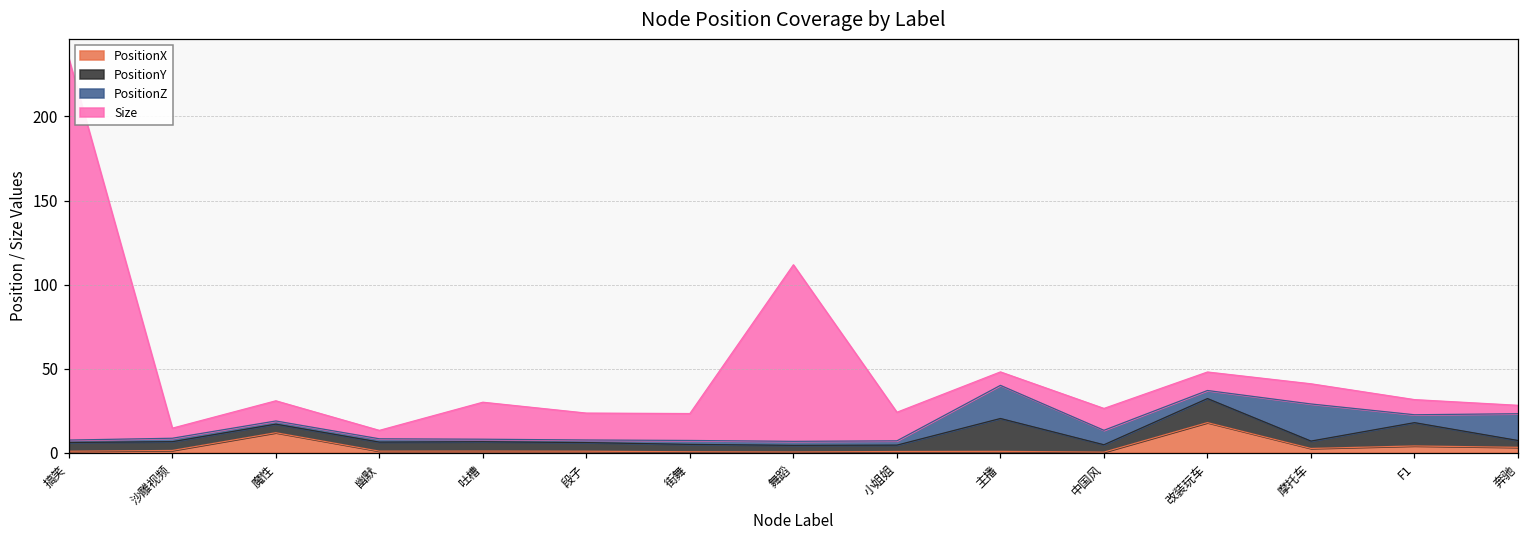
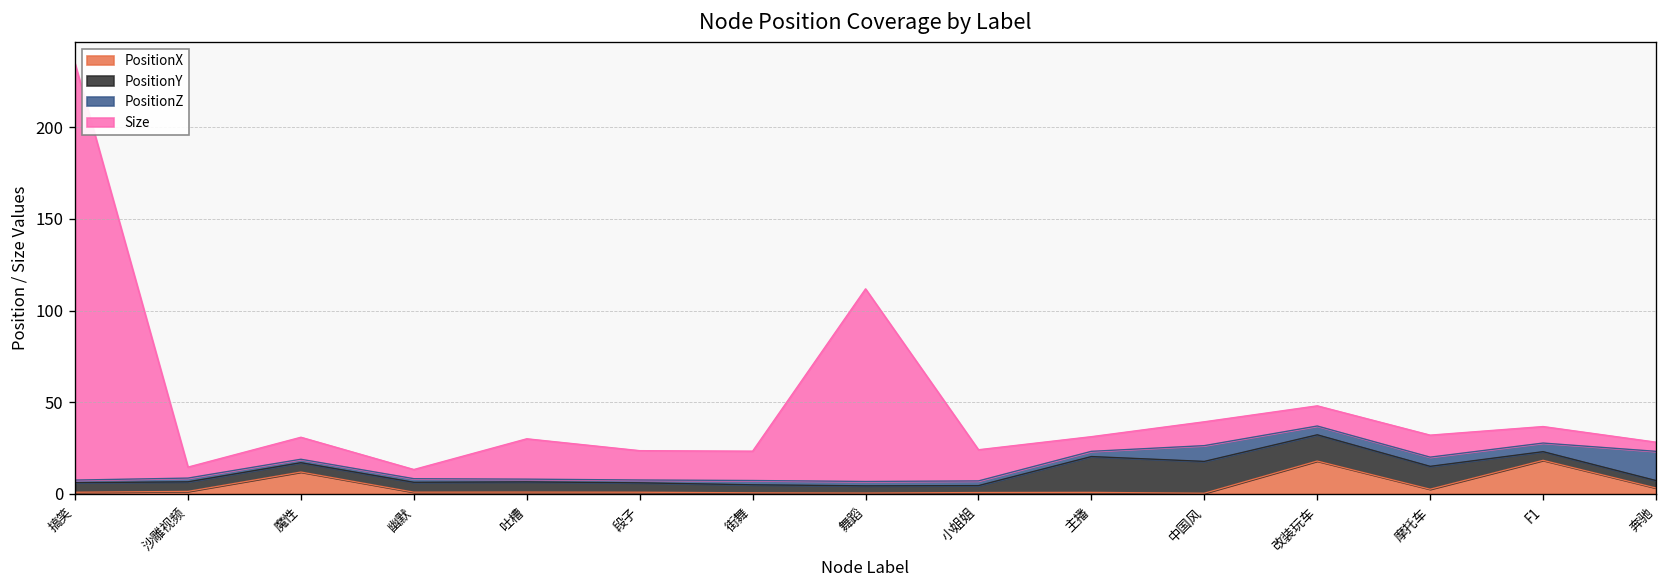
PositionZ, 主播: 20 -> 3
PositionY, 中国风: 4 -> 17
PositionY, 摩托车: 4 -> 12
PositionZ, 摩托车: 22 -> 5
PositionX, F1: 4 -> 18
PositionY, F1: 14 -> 5
